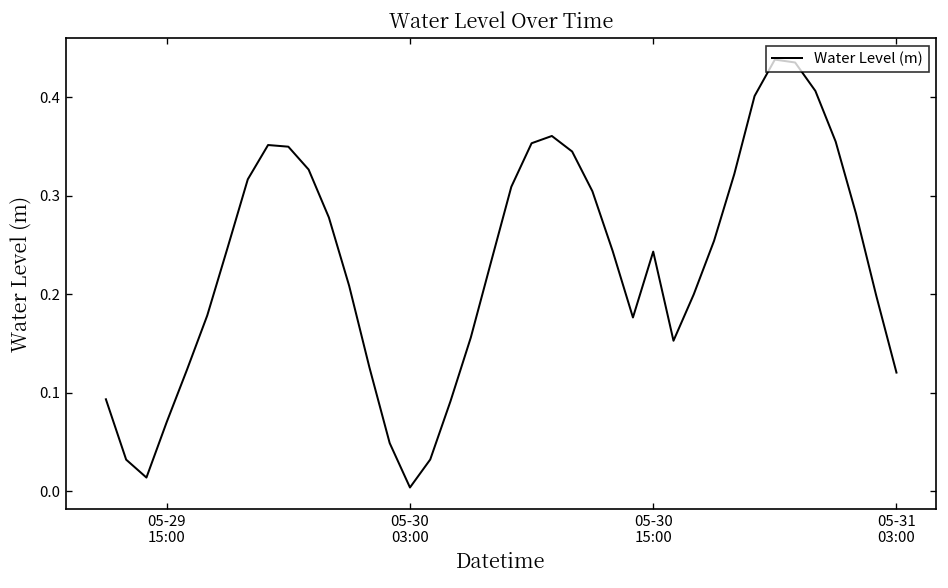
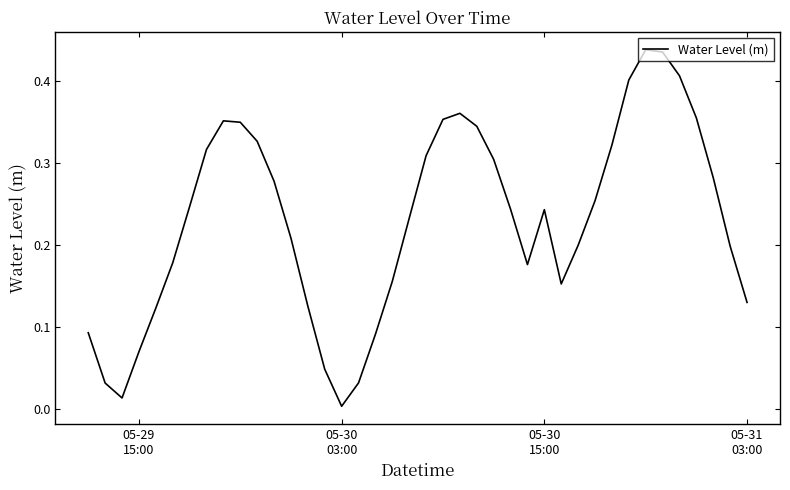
05-31 03:00: 0.12 -> 0.13
